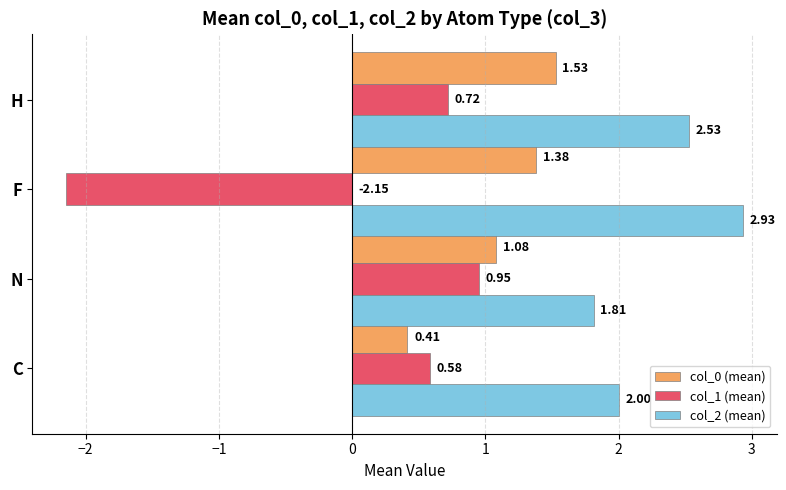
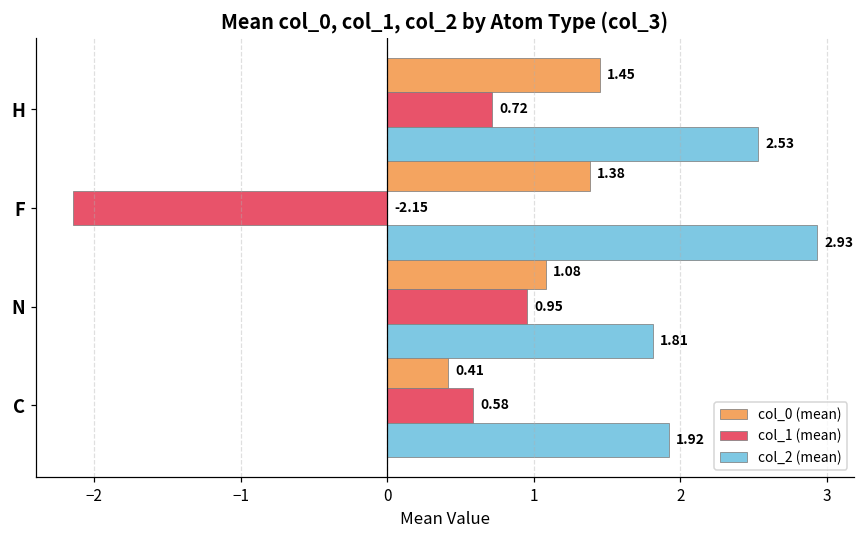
col_0 (mean), H: 1.53 -> 1.45
col_2 (mean), C: 2.00 -> 1.92
